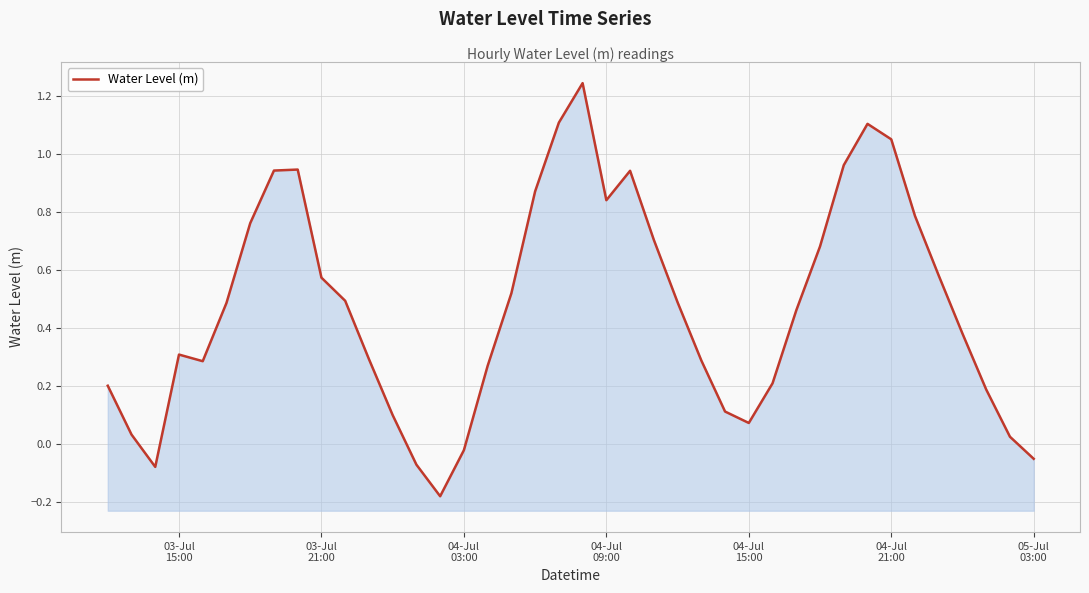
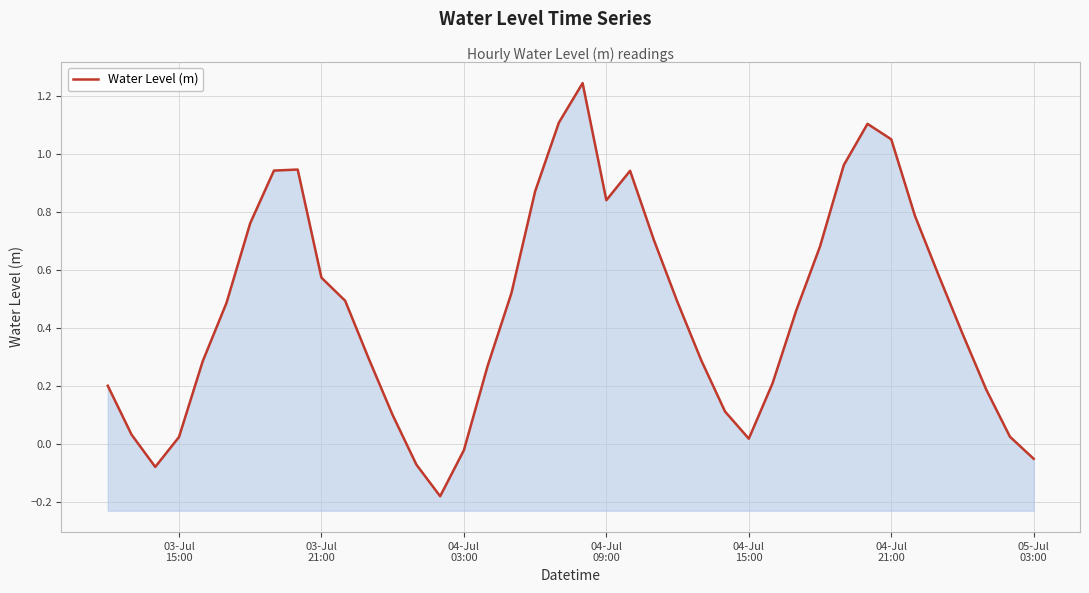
03-Jul 15:00: 0.31 -> 0.02
04-Jul 15:00: 0.07 -> 0.02
